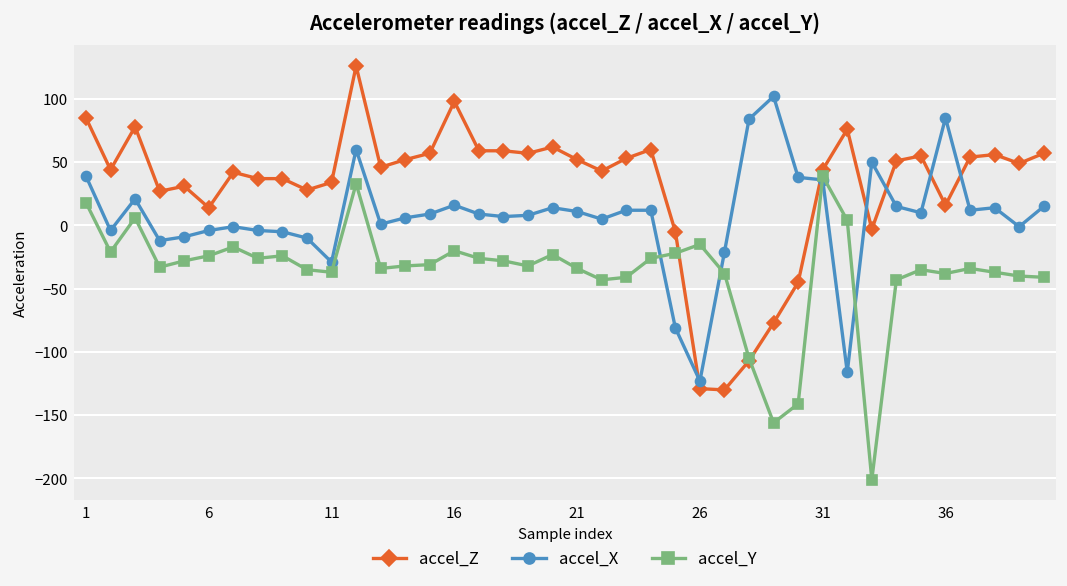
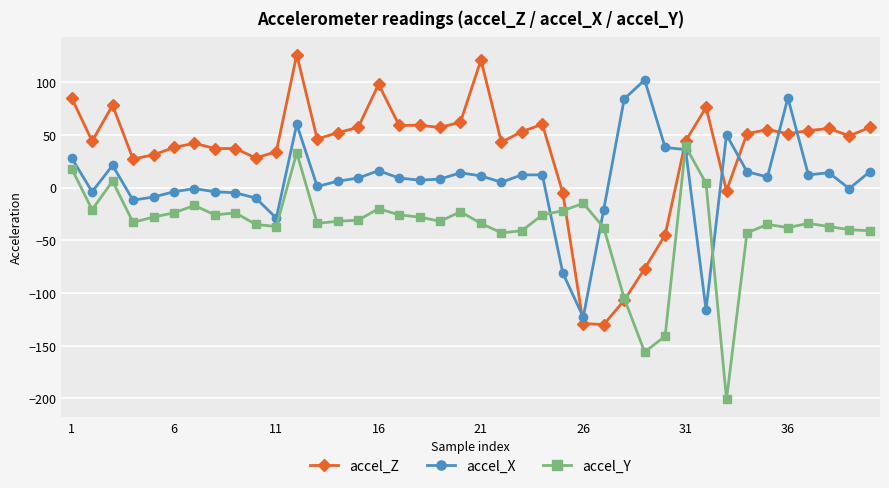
accel_X, 1: 39 -> 28
accel_Z, 6: 14 -> 38
accel_Z, 21: 52 -> 121
accel_Z, 36: 16 -> 51
